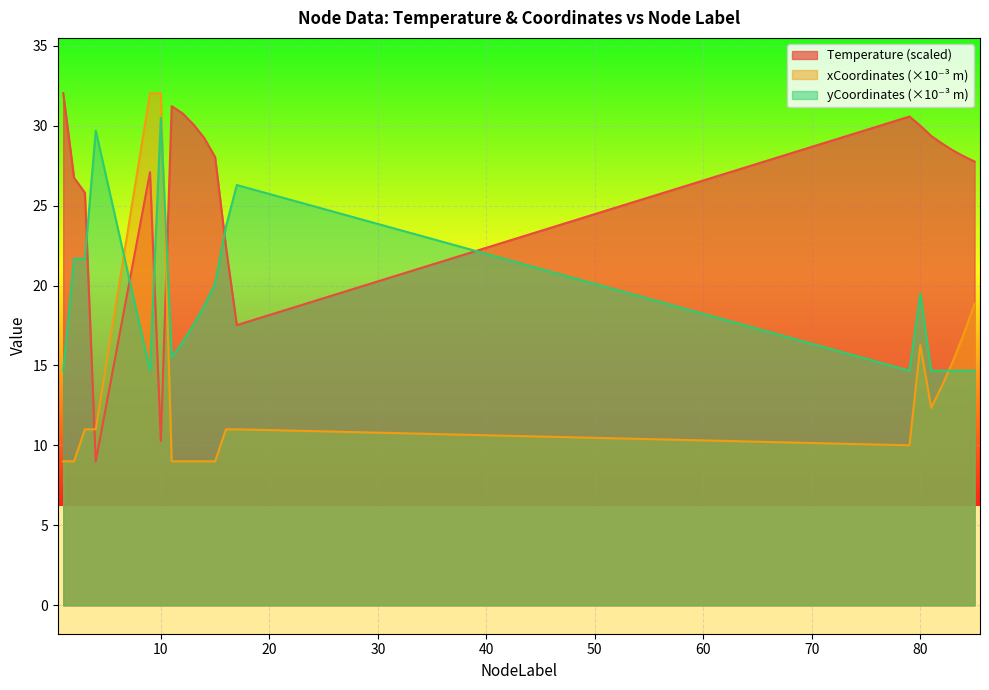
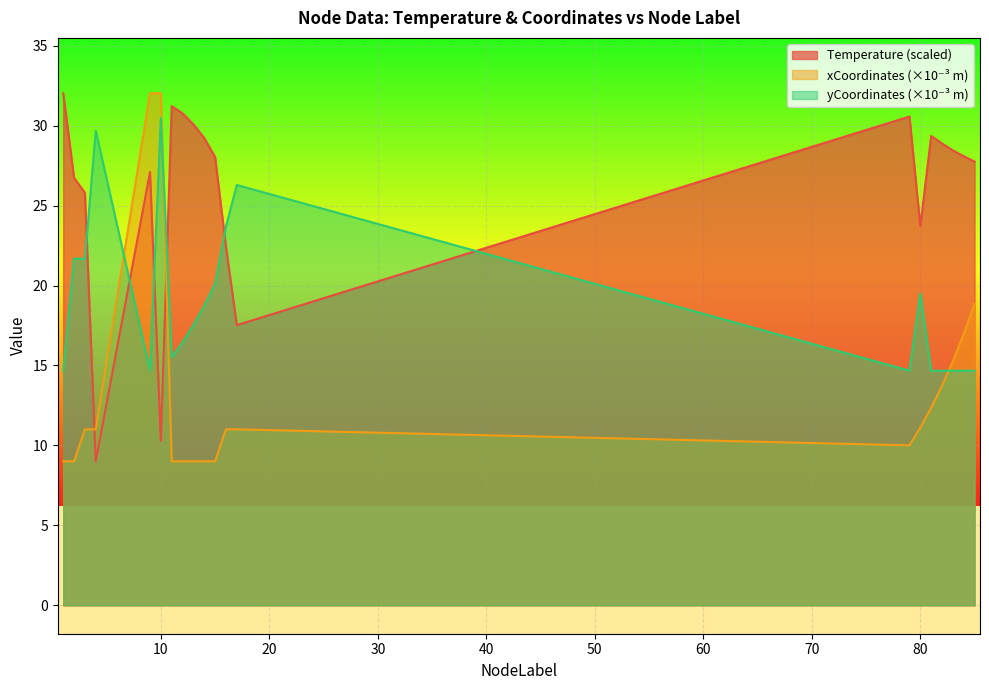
Temperature (scaled), 80: 30.0 -> 23.7
xCoordinates (×10⁻³ m), 80: 16.3 -> 11.1
